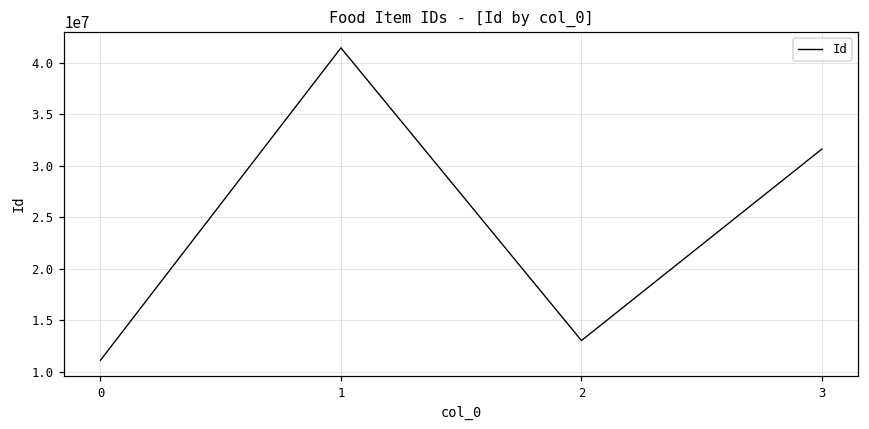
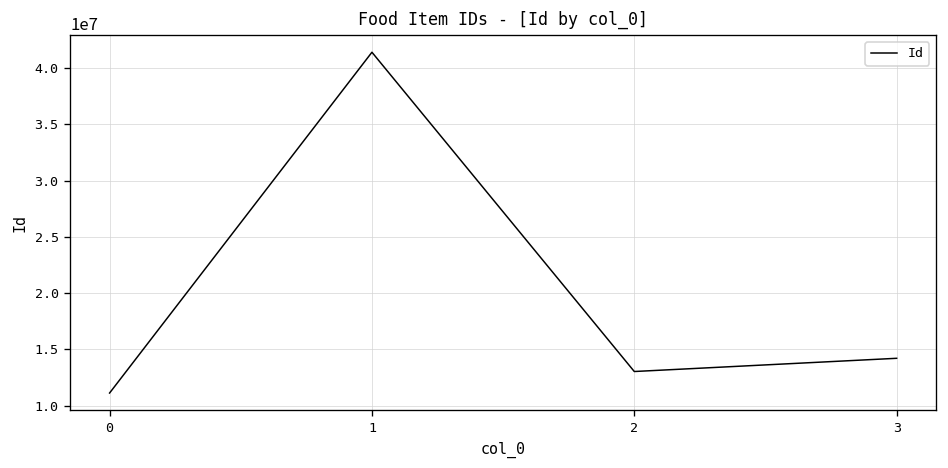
3: 32000000 -> 14000000
